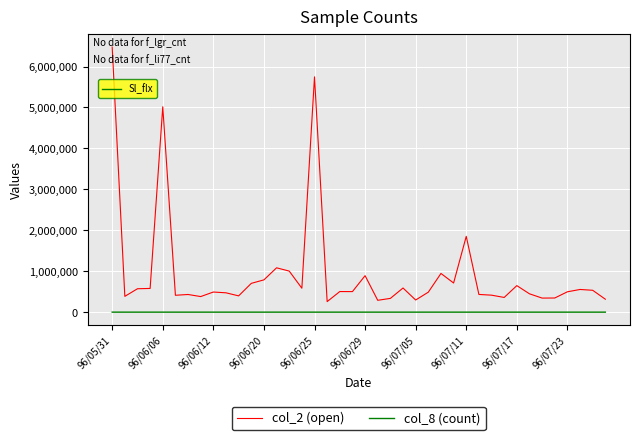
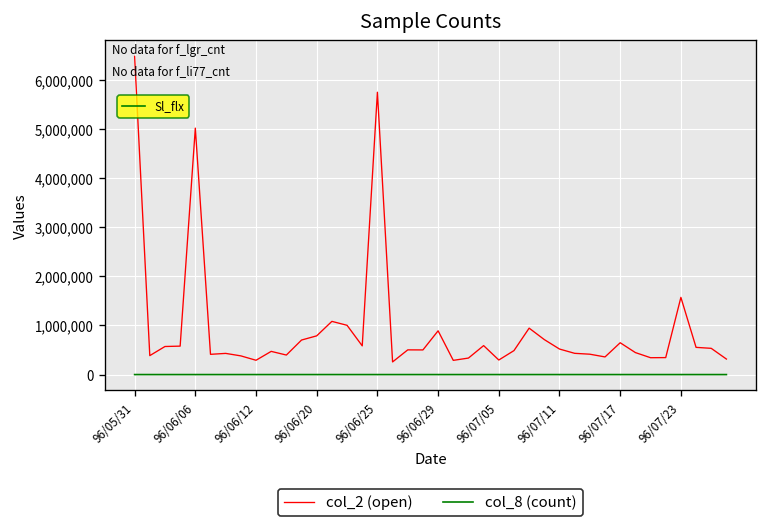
col_2 (open), 96/06/12: 500,000 -> 300,000
col_2 (open), 96/07/11: 1,900,000 -> 500,000
col_2 (open), 96/07/23: 500,000 -> 1,600,000
